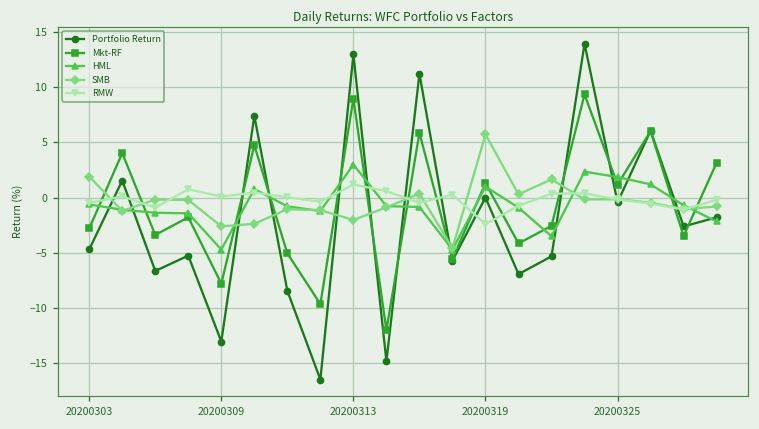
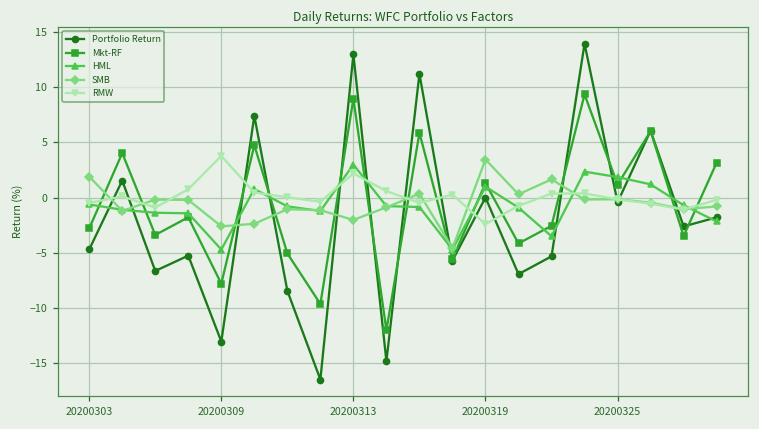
RMW, 20200309: 0.1 -> 3.8
RMW, 20200313: 1.2 -> 2.2
SMB, 20200319: 5.7 -> 3.5
